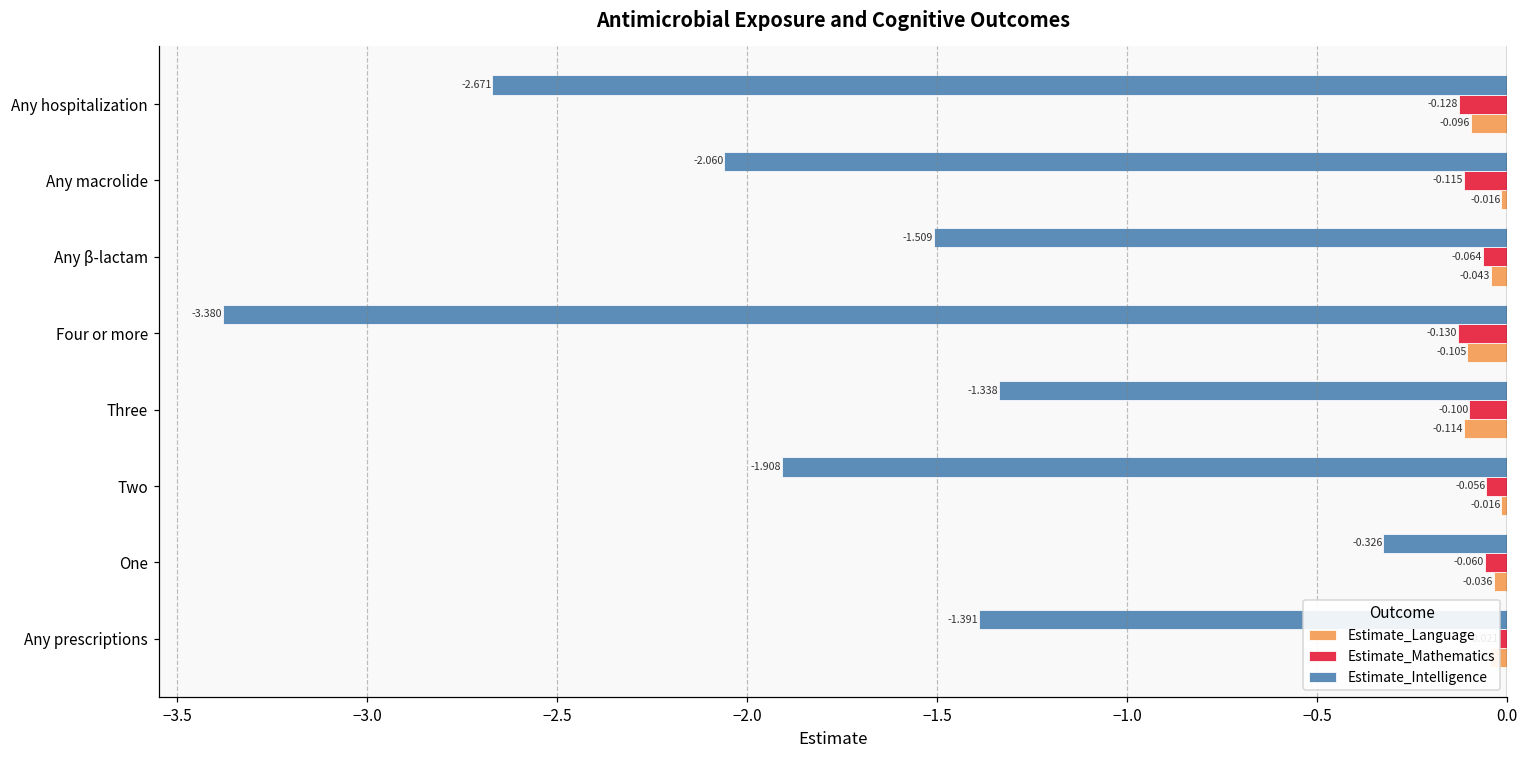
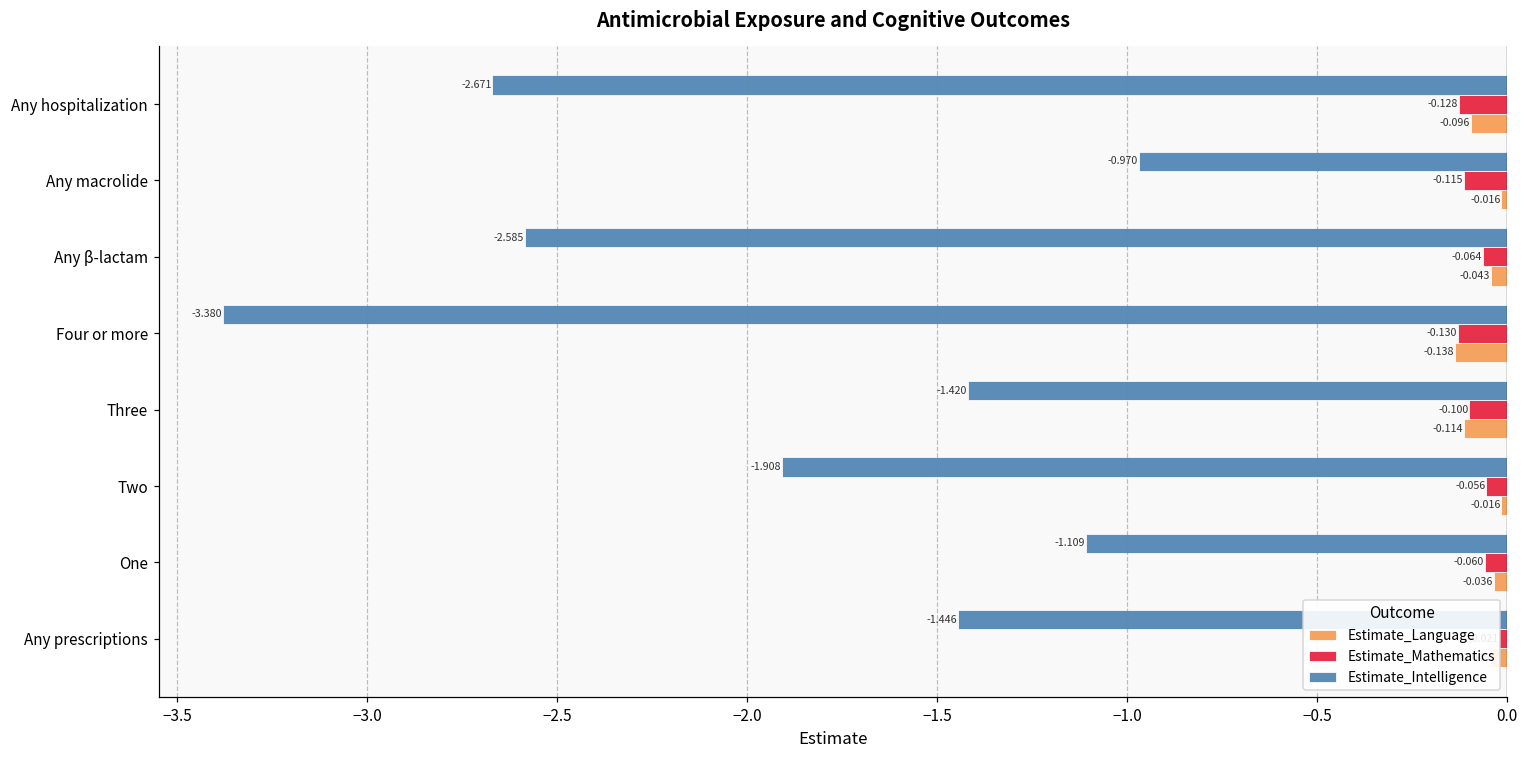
Estimate_Intelligence, Any macrolide: -2.060 -> -0.970
Estimate_Intelligence, Any β-lactam: -1.509 -> -2.585
Estimate_Language, Four or more: -0.105 -> -0.138
Estimate_Intelligence, Three: -1.338 -> -1.420
Estimate_Intelligence, One: -0.326 -> -1.109
Estimate_Intelligence, Any prescriptions: -1.391 -> -1.446
